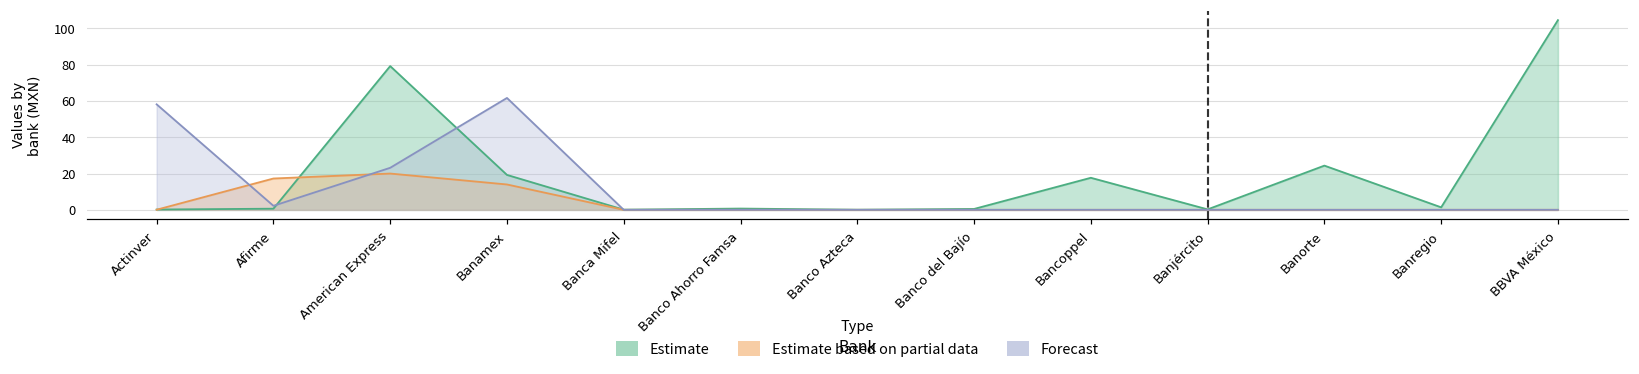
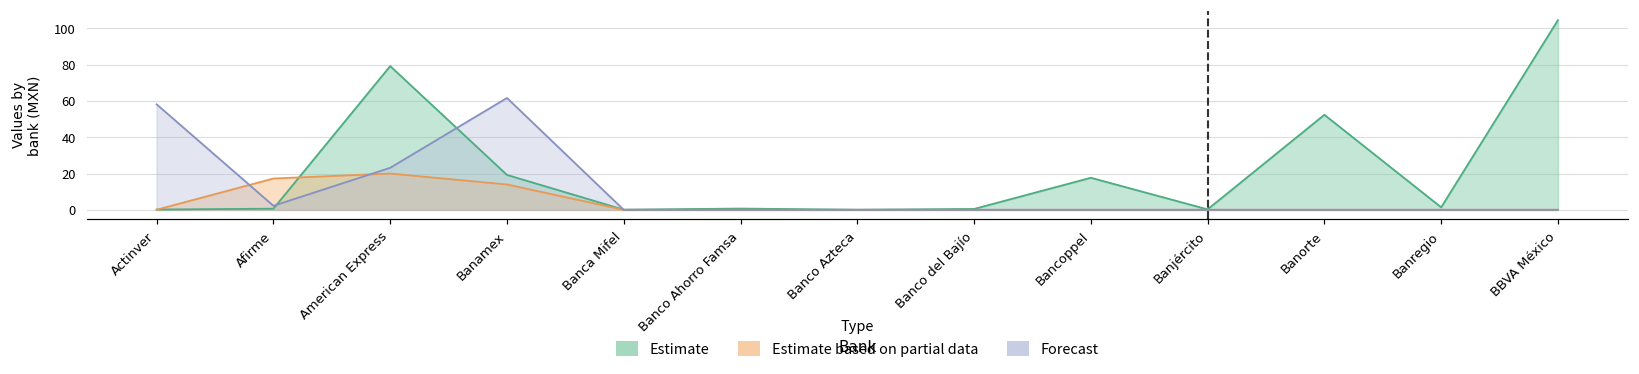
Estimate, Banorte: 24 -> 52
